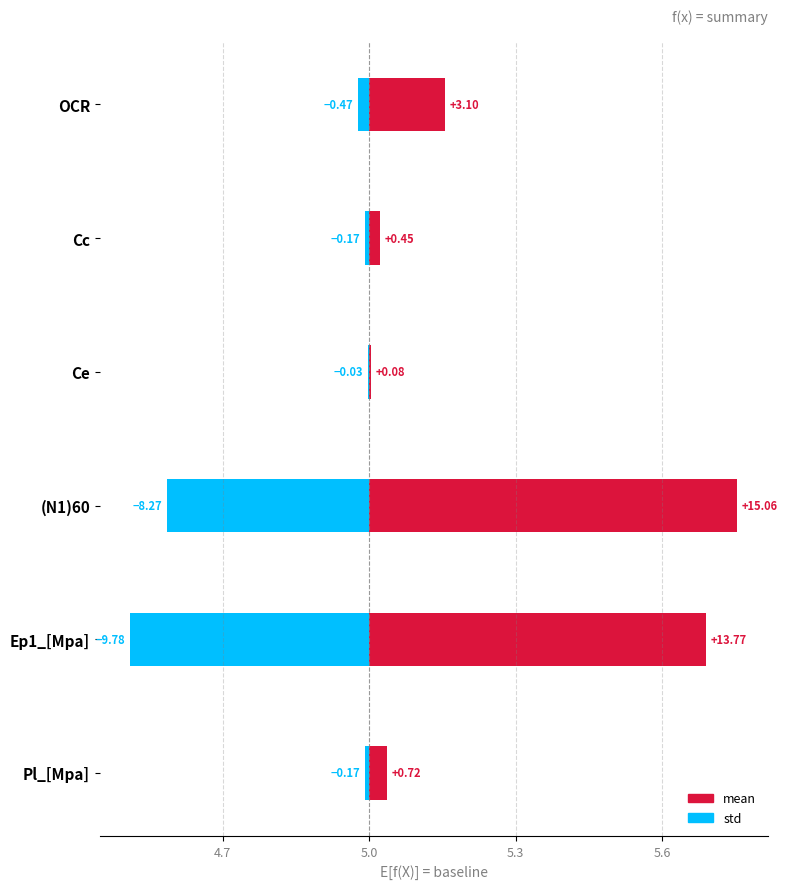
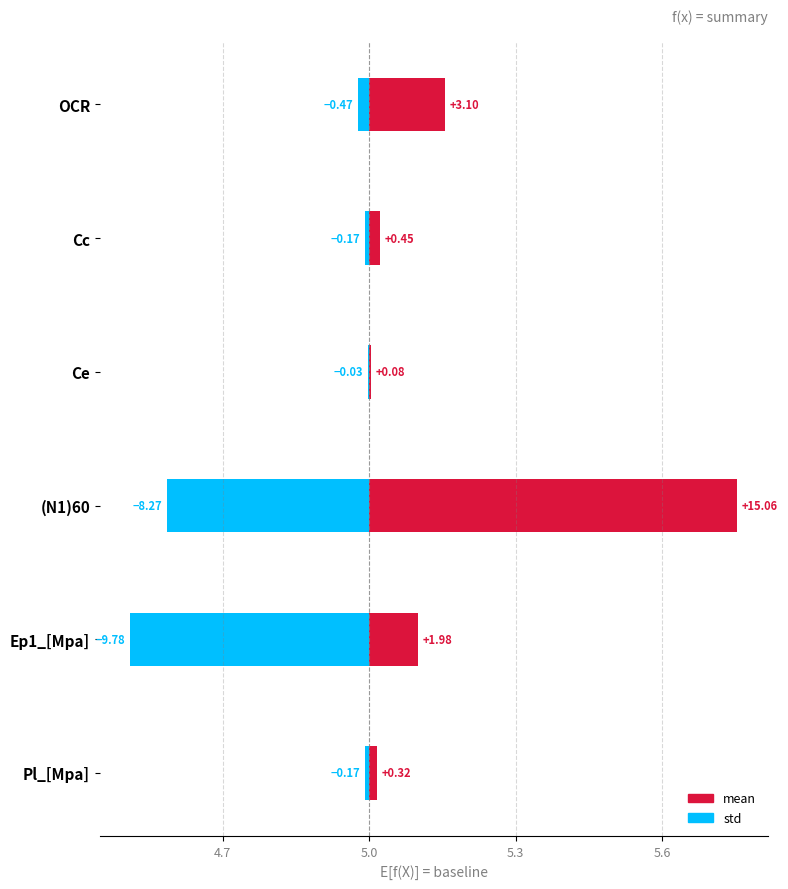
mean, Ep1_[Mpa]: +13.77 -> +1.98
mean, Pl_[Mpa]: +0.72 -> +0.32
